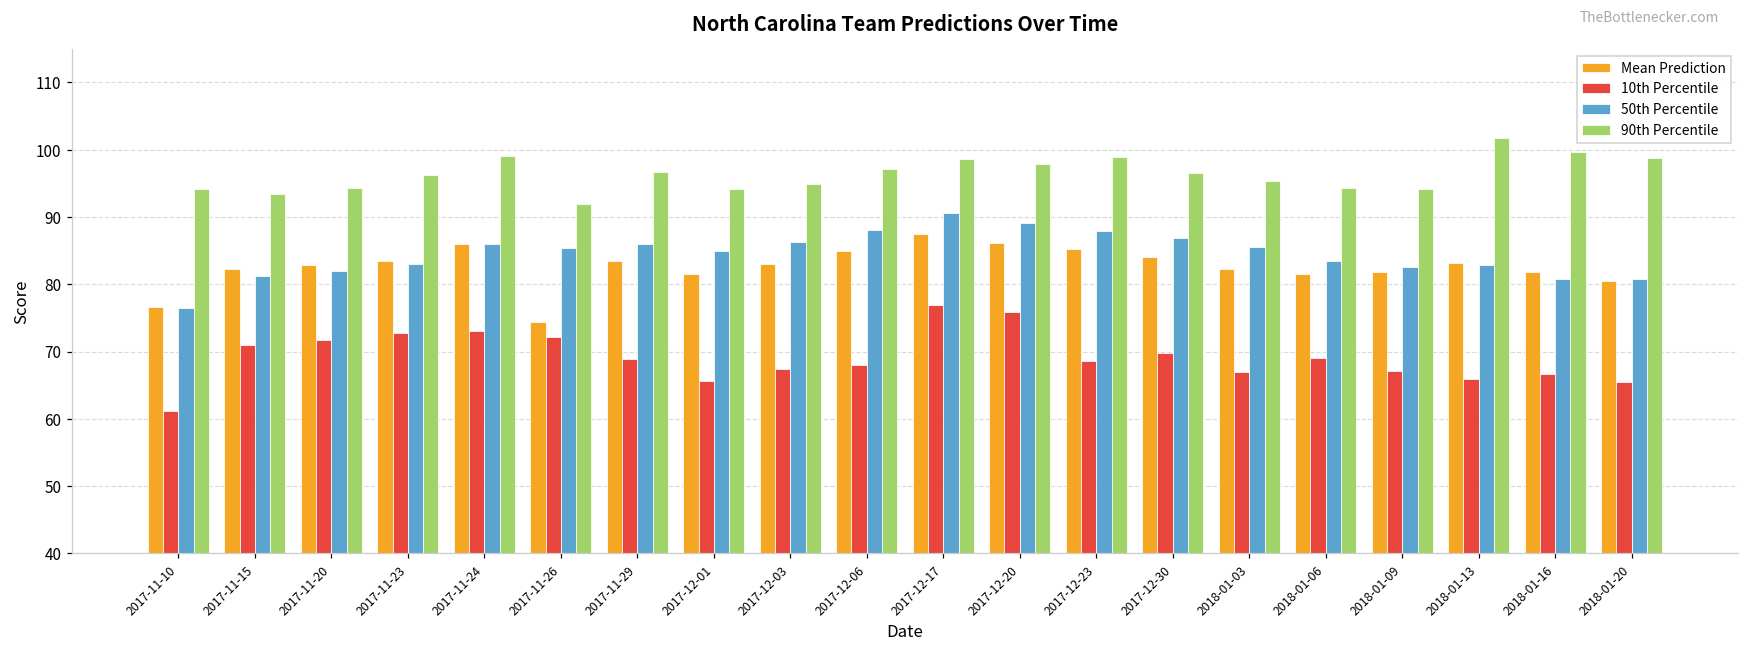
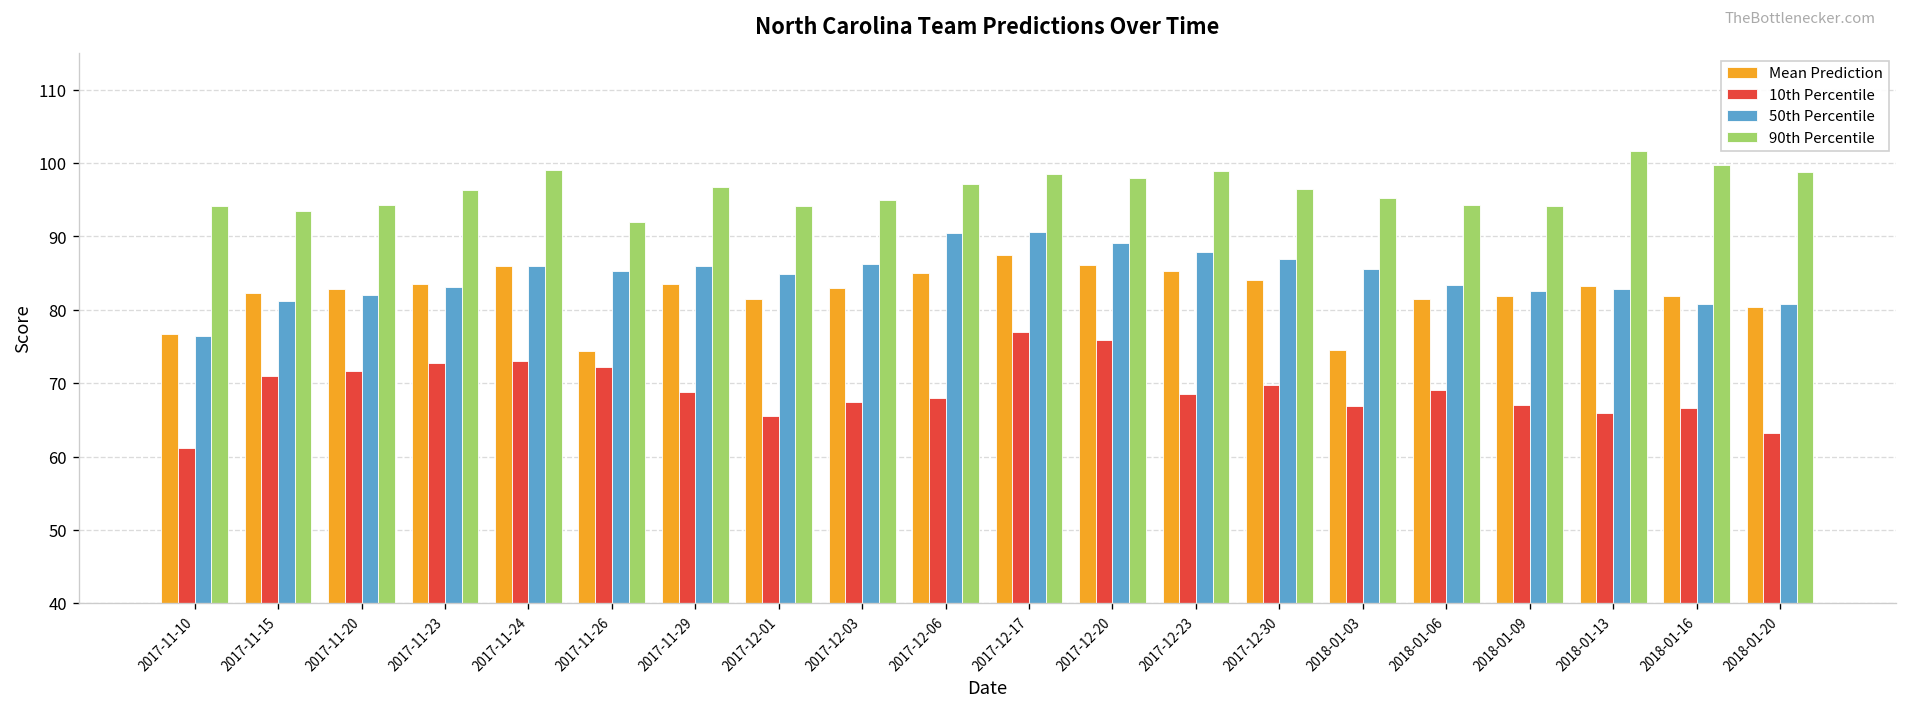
50th Percentile, 2017-12-06: 88 -> 91
Mean Prediction, 2018-01-03: 82 -> 74
10th Percentile, 2018-01-20: 66 -> 63
